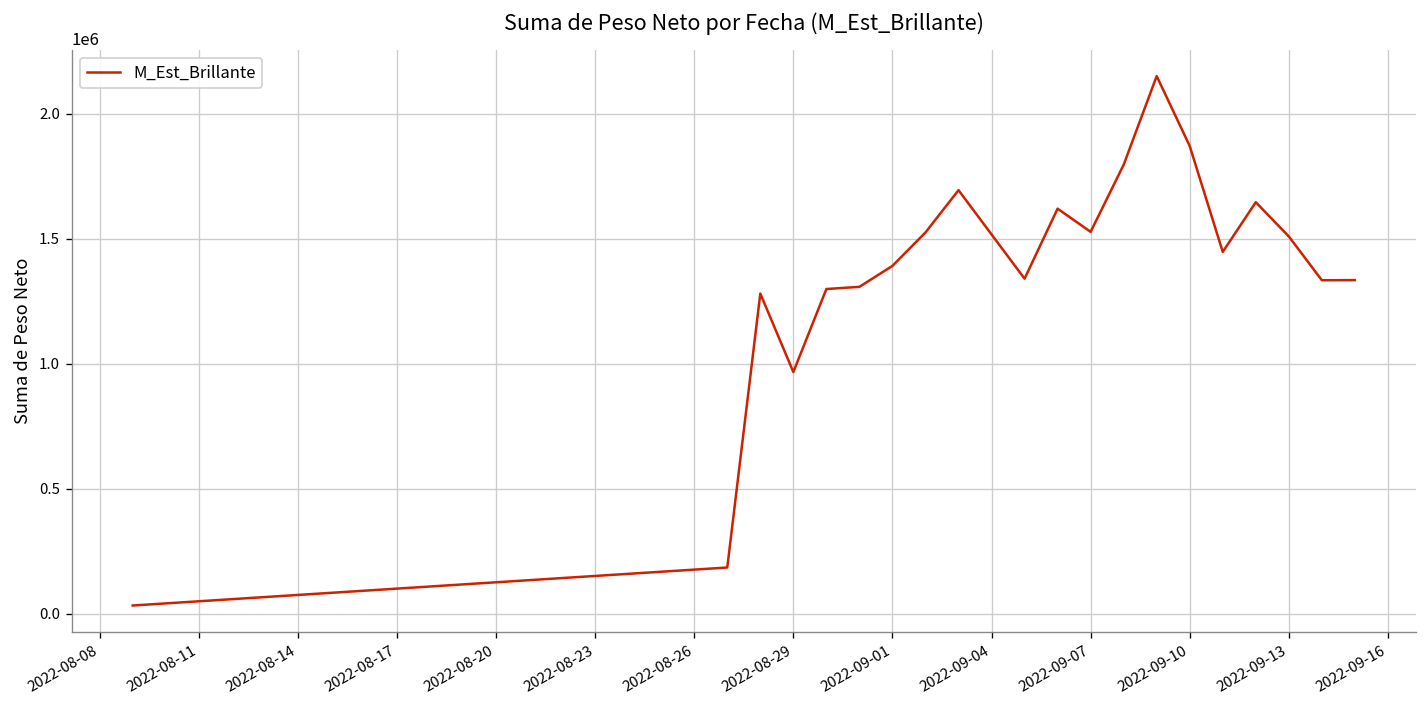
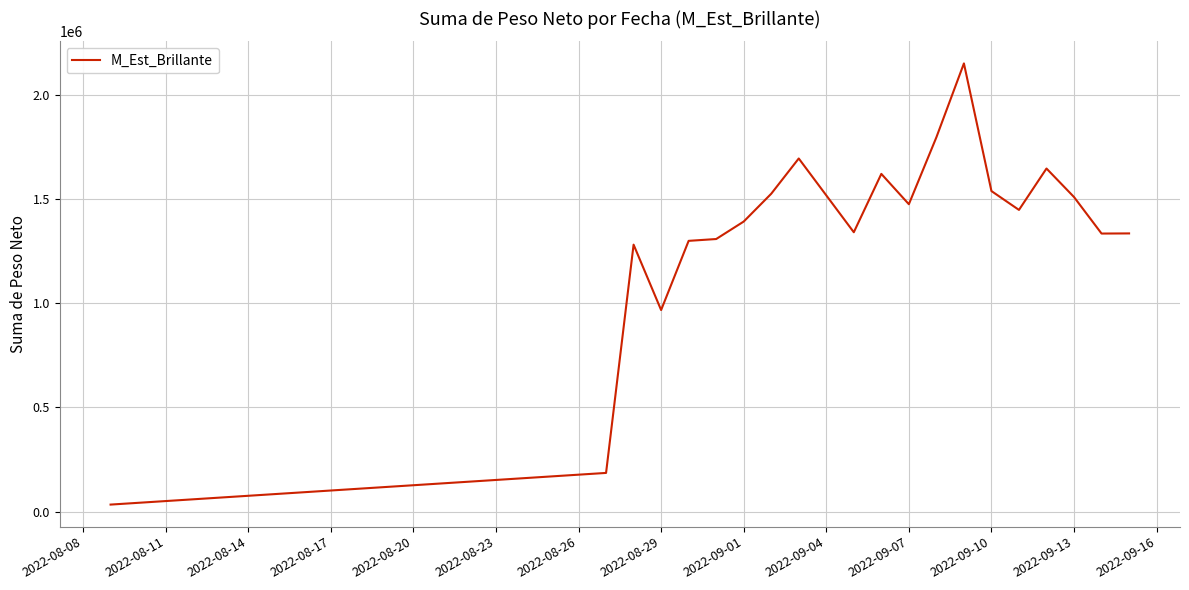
2022-09-07: 1530000 -> 1480000
2022-09-10: 1870000 -> 1540000
